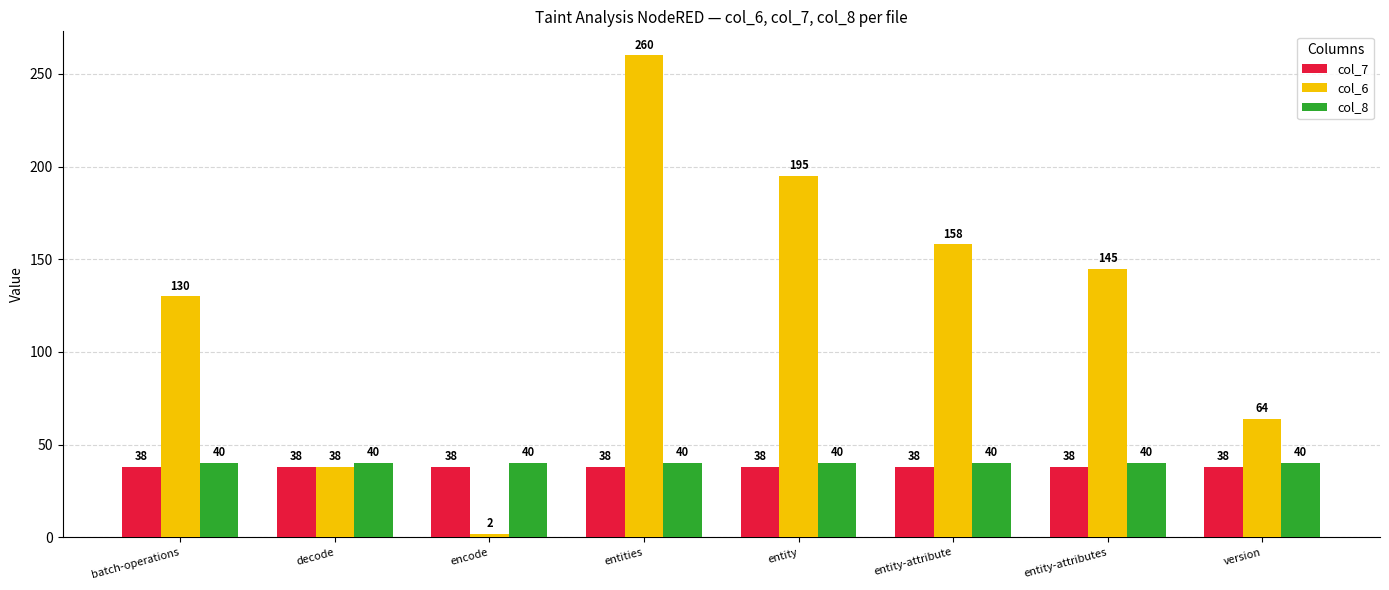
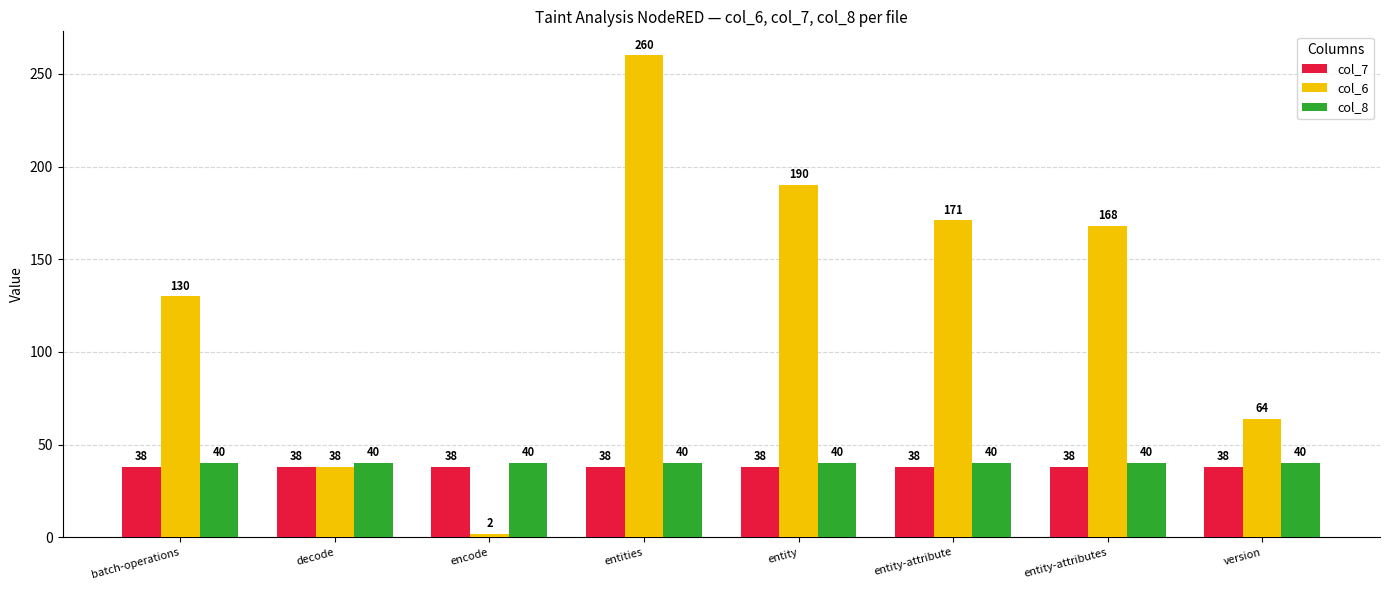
col_6, entity: 195 -> 190
col_6, entity-attribute: 158 -> 171
col_6, entity-attributes: 145 -> 168
